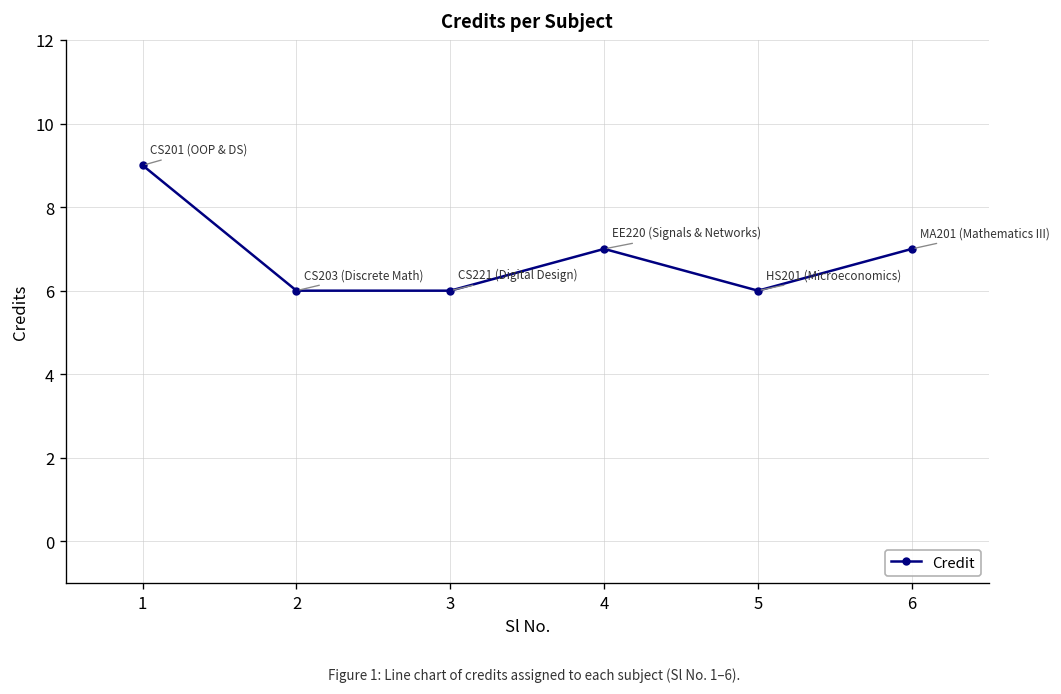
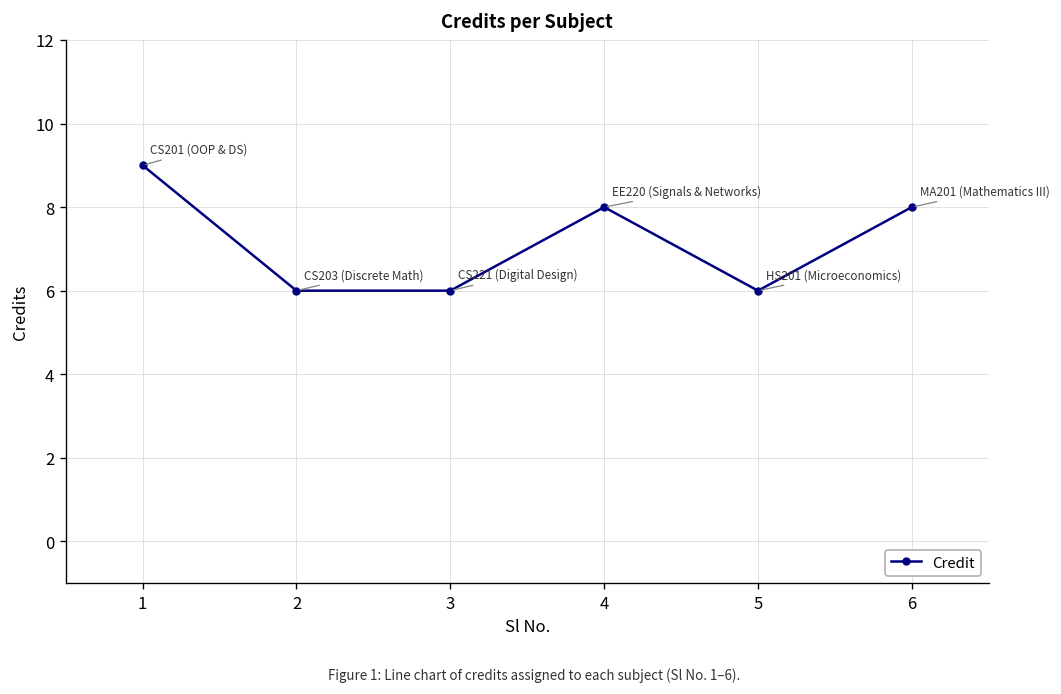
4: 7 -> 8
6: 7 -> 8
